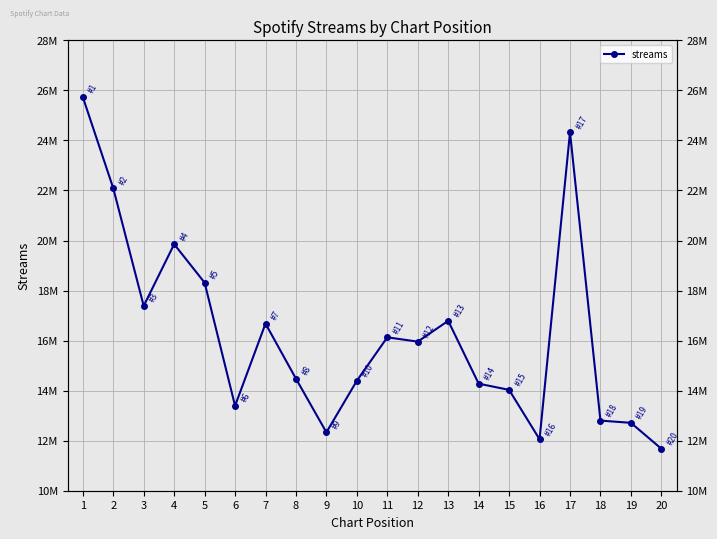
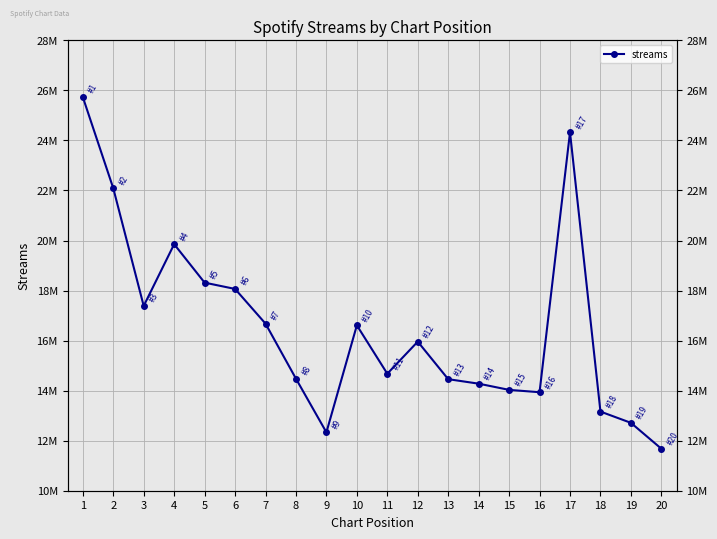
6: 13400000 -> 18100000
10: 14400000 -> 16600000
11: 16100000 -> 14700000
13: 16800000 -> 14500000
16: 12100000 -> 13900000
18: 12800000 -> 13200000
